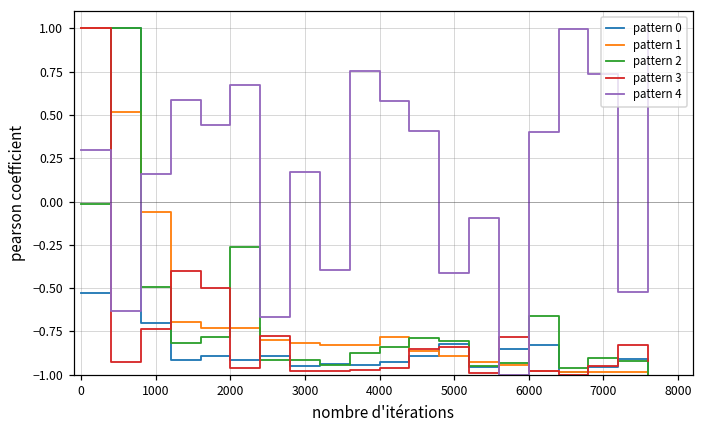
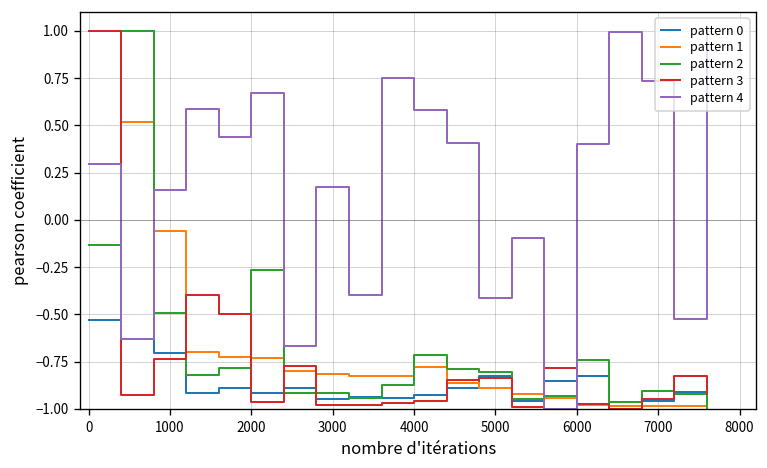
pattern 2, 0: -0.02 -> -0.13
pattern 2, 4000: -0.84 -> -0.72
pattern 2, 6000: -0.66 -> -0.74
